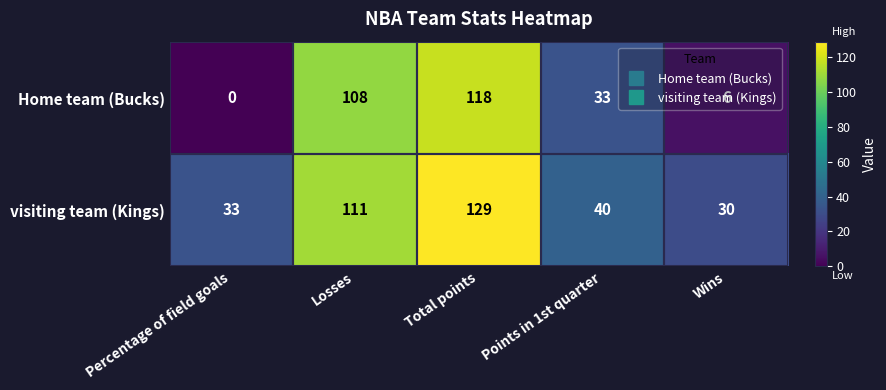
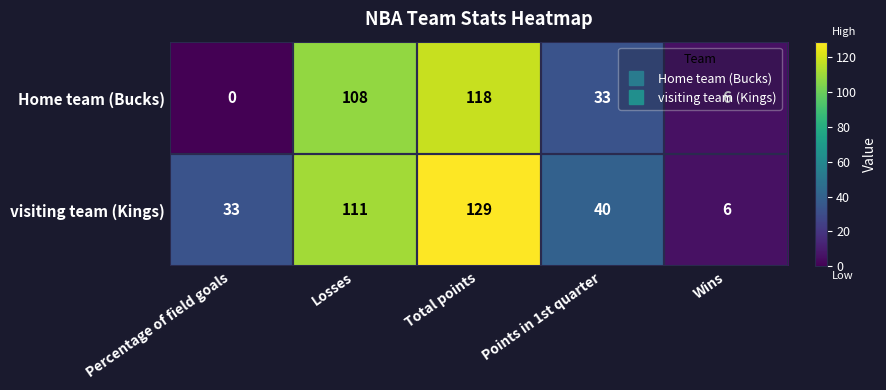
visiting team (Kings), Wins: 30 -> 6
